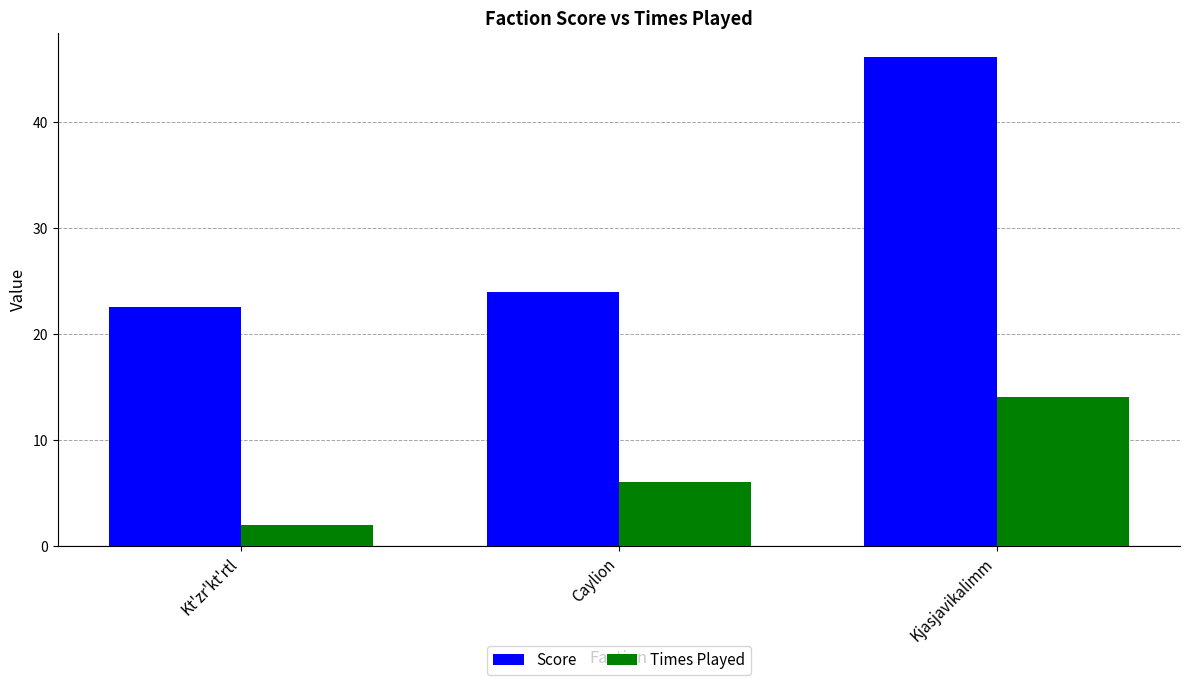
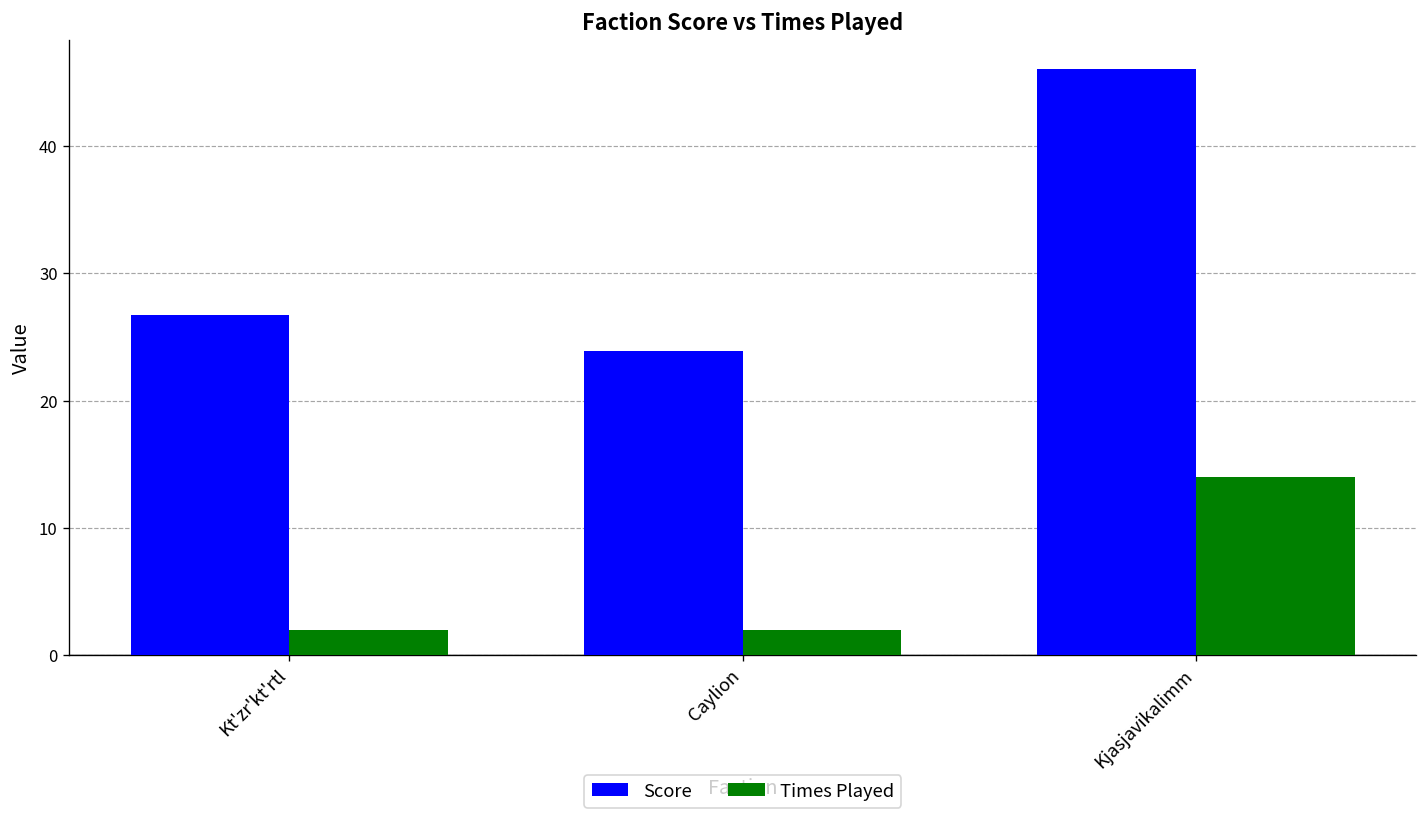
Score, Kt'zr'kt'rtl: 22.6 -> 26.7
Times Played, Caylion: 6 -> 2
